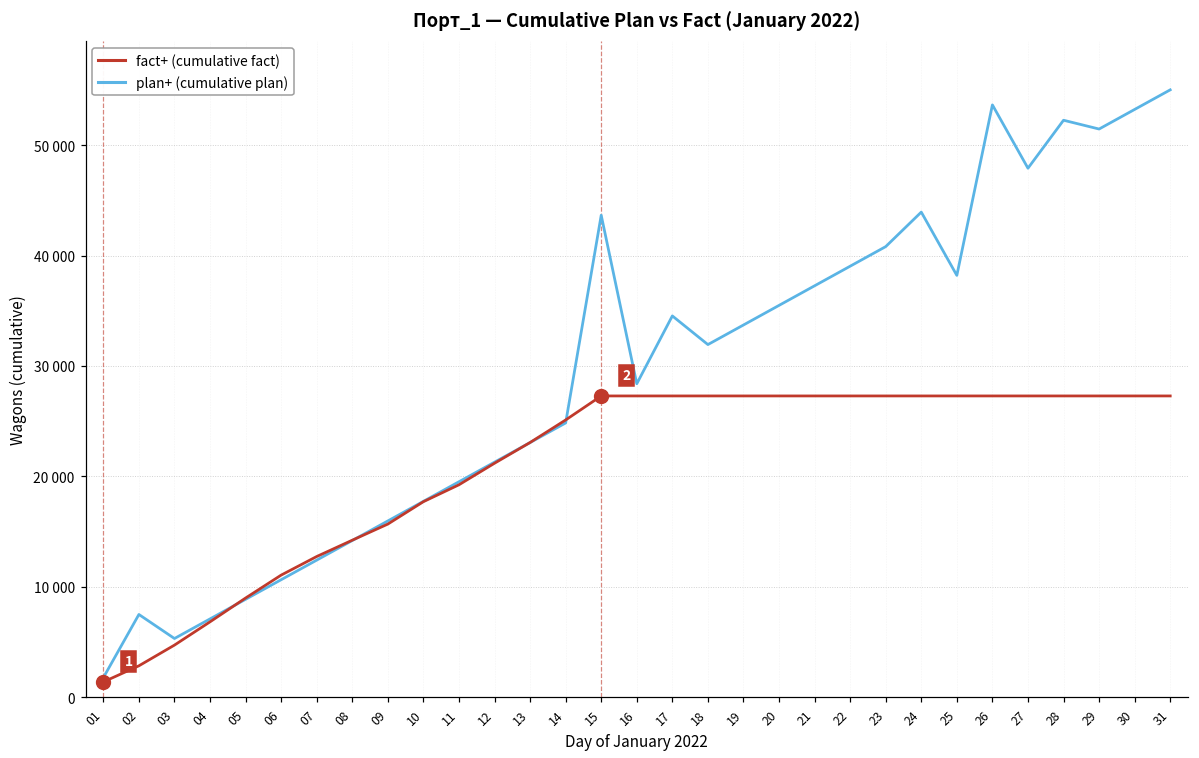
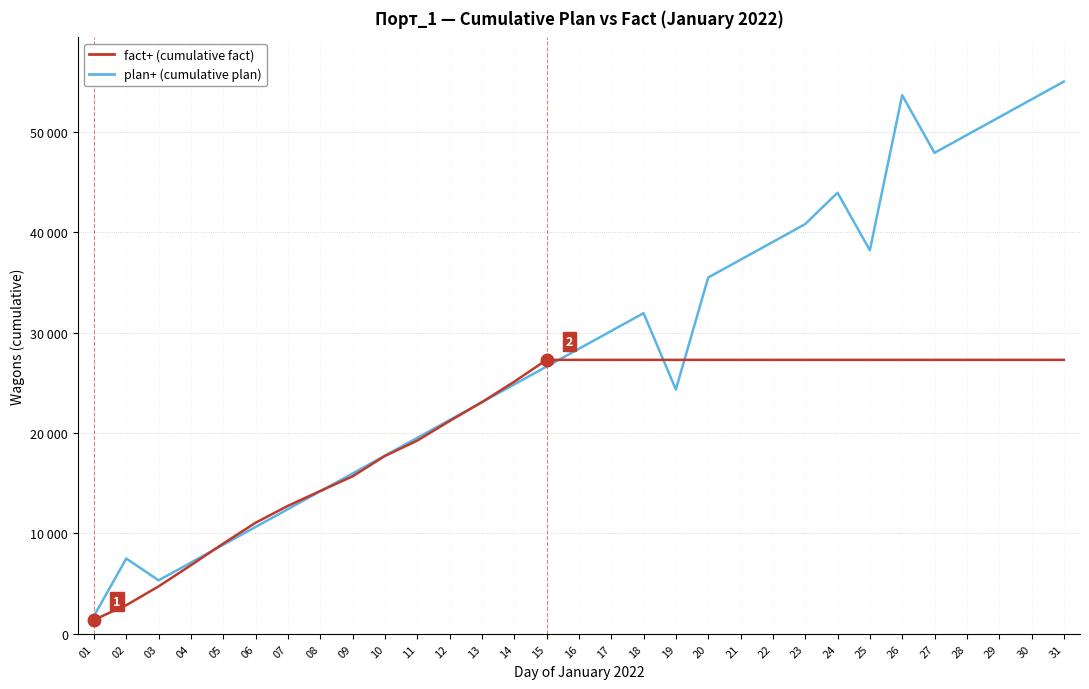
plan+ (cumulative plan), 15: 43600 -> 26600
plan+ (cumulative plan), 17: 34500 -> 30200
plan+ (cumulative plan), 19: 33700 -> 24300
plan+ (cumulative plan), 28: 52200 -> 49700
